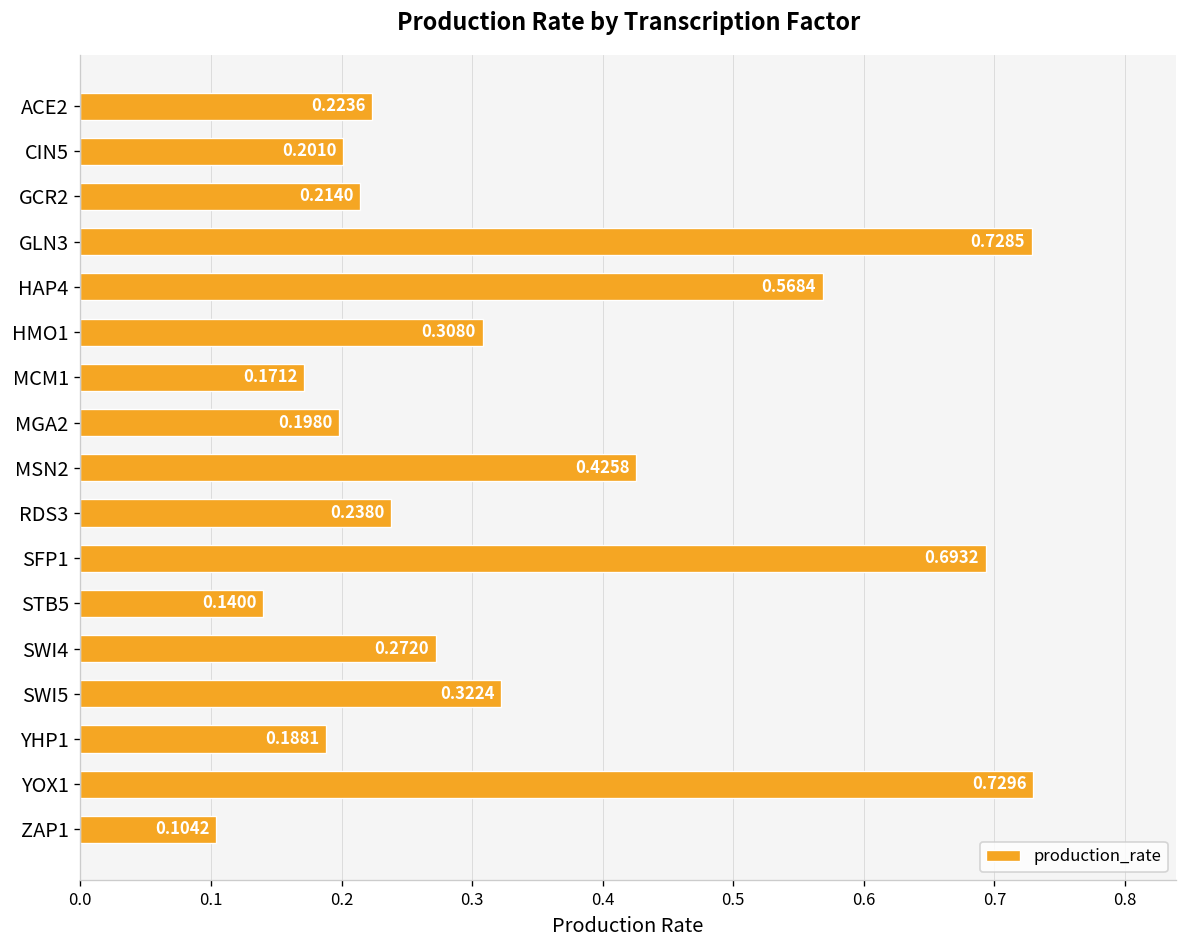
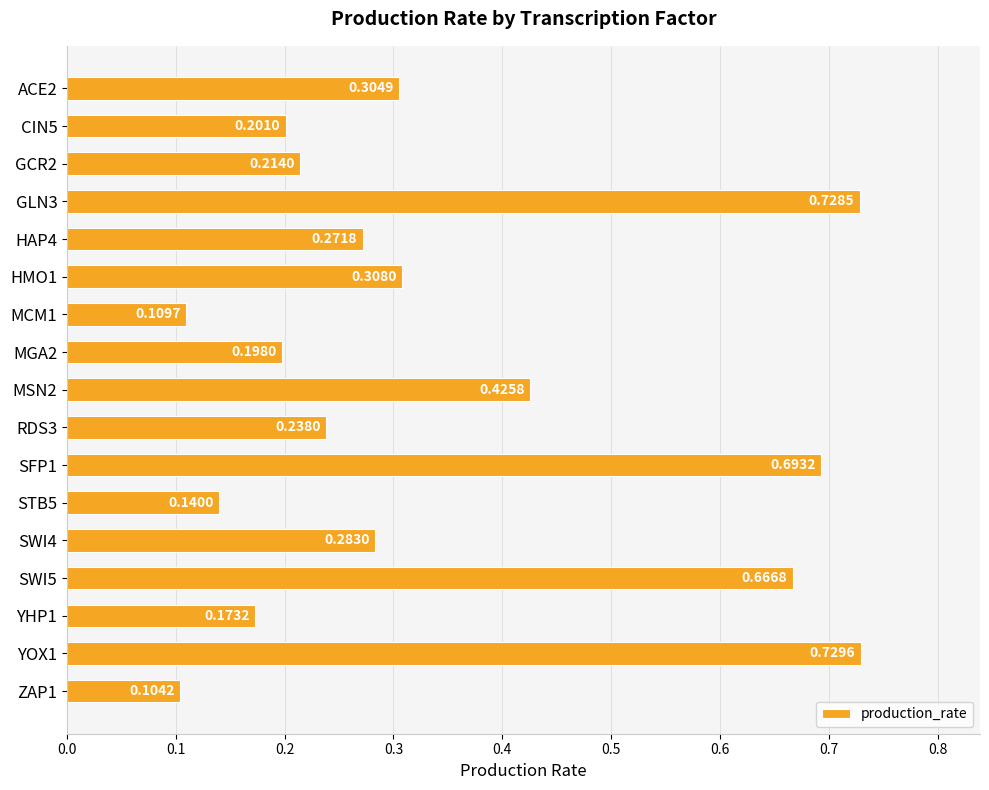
ACE2: 0.2236 -> 0.3049
HAP4: 0.5684 -> 0.2718
MCM1: 0.1712 -> 0.1097
SWI4: 0.2720 -> 0.2830
SWI5: 0.3224 -> 0.6668
YHP1: 0.1881 -> 0.1732
